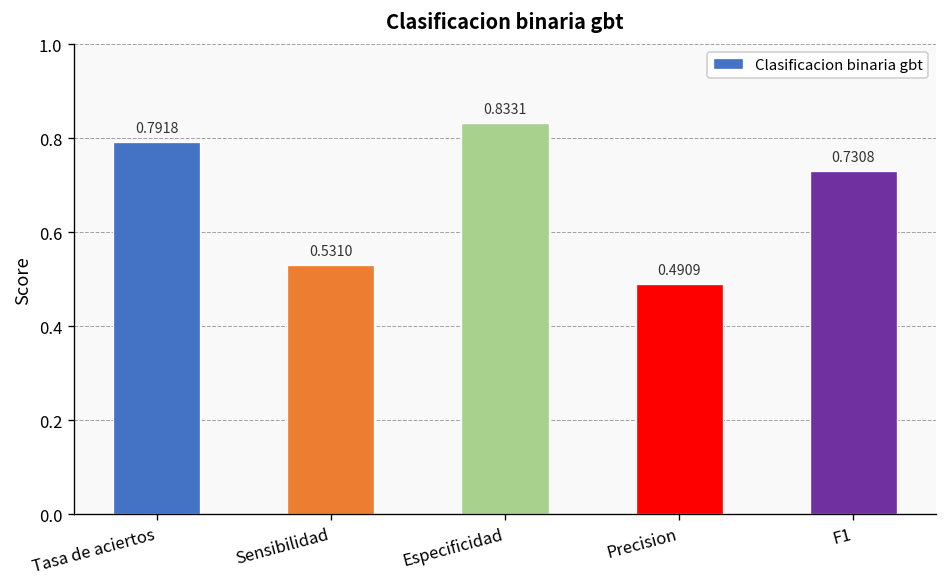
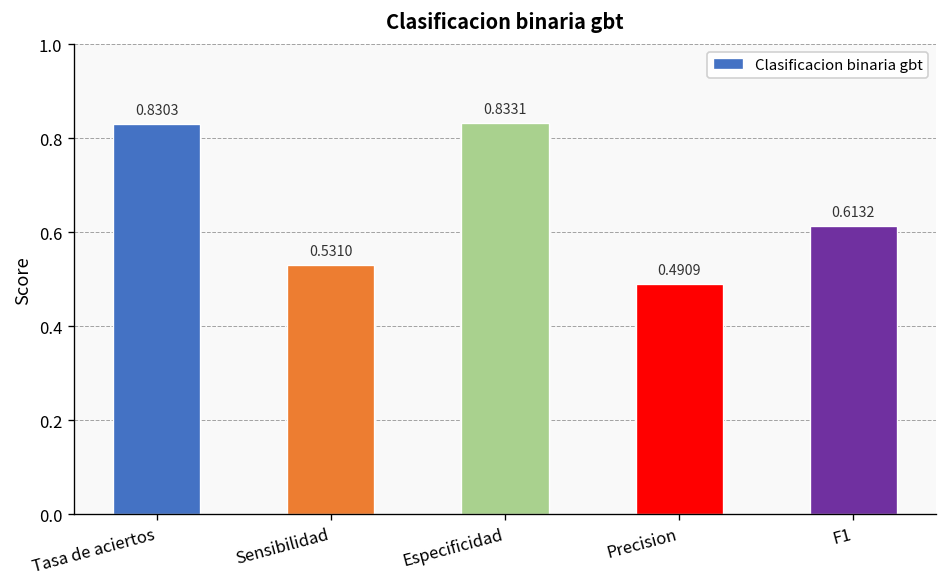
Tasa de aciertos: 0.7918 -> 0.8303
F1: 0.7308 -> 0.6132
